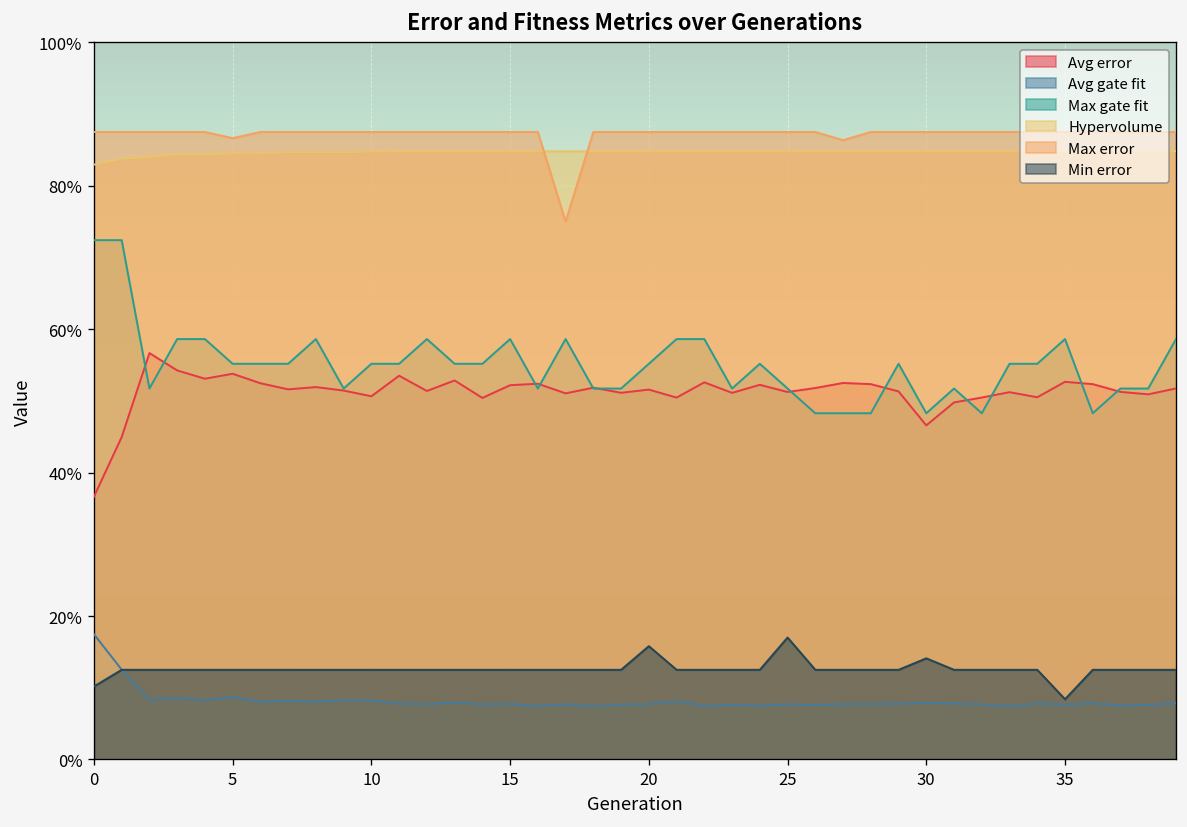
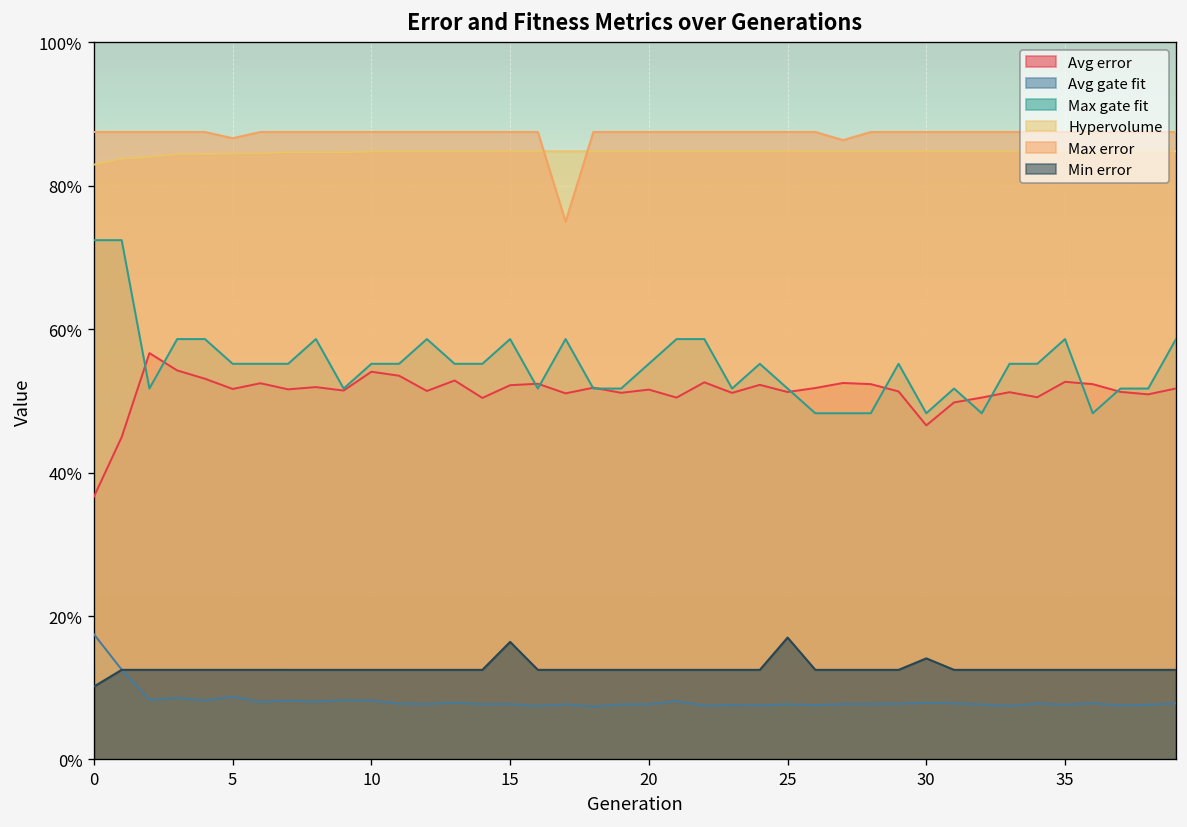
Avg error, 5: 54% -> 52%
Avg error, 10: 51% -> 54%
Min error, 15: 13% -> 16%
Min error, 20: 16% -> 13%
Min error, 35: 8% -> 13%
